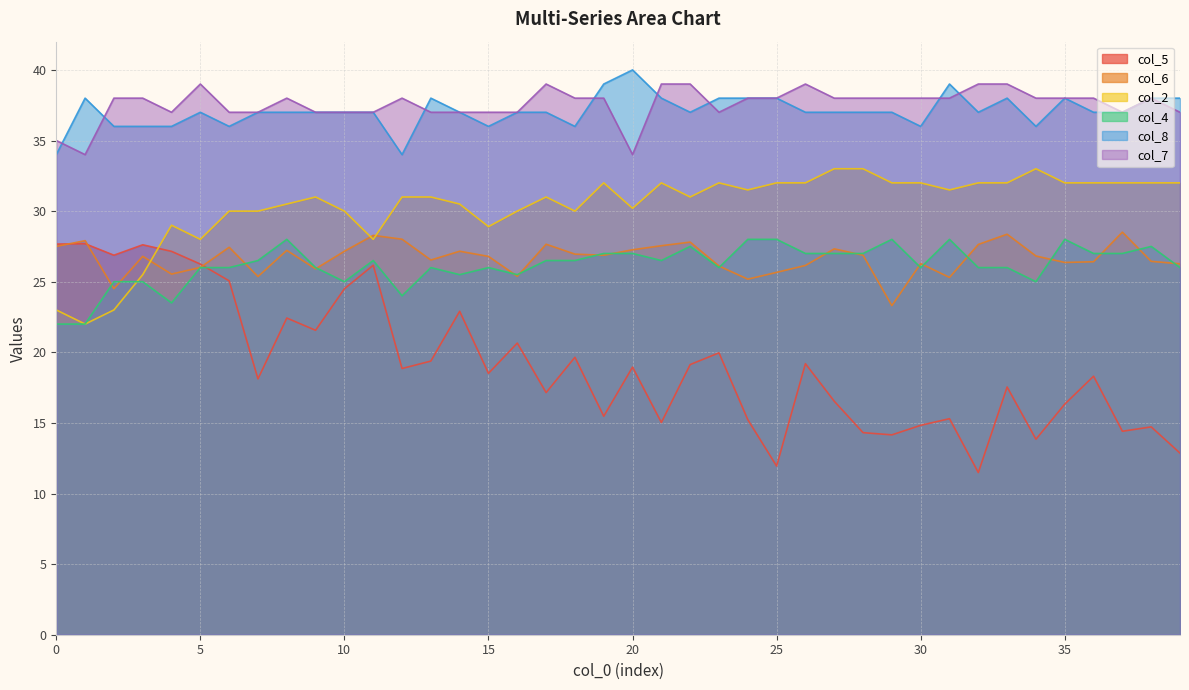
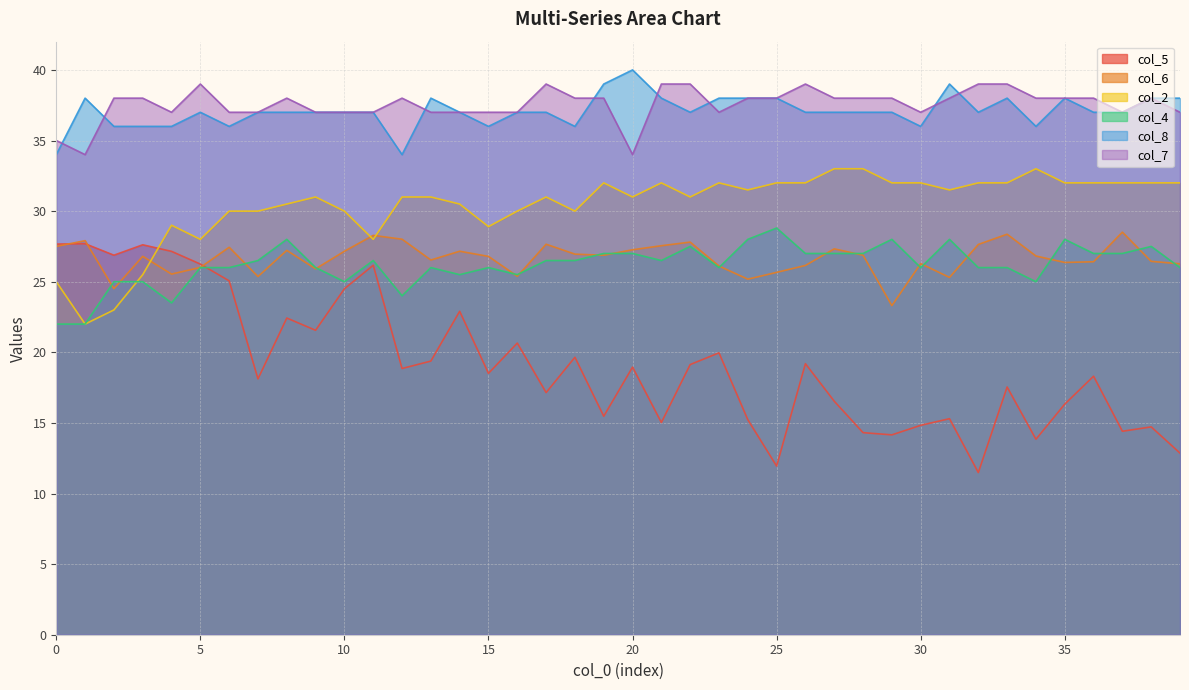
col_2, 0: 23 -> 25
col_2, 20: 30.2 -> 31.0
col_4, 25: 28.0 -> 28.8
col_7, 30: 38 -> 37
